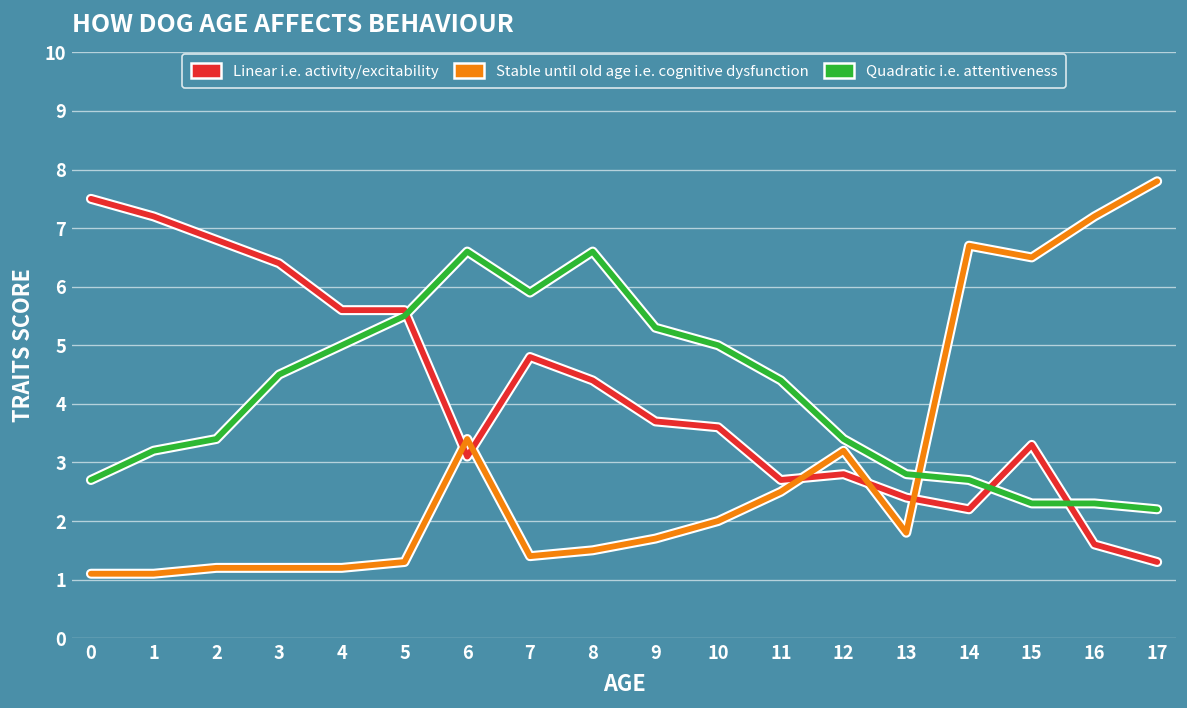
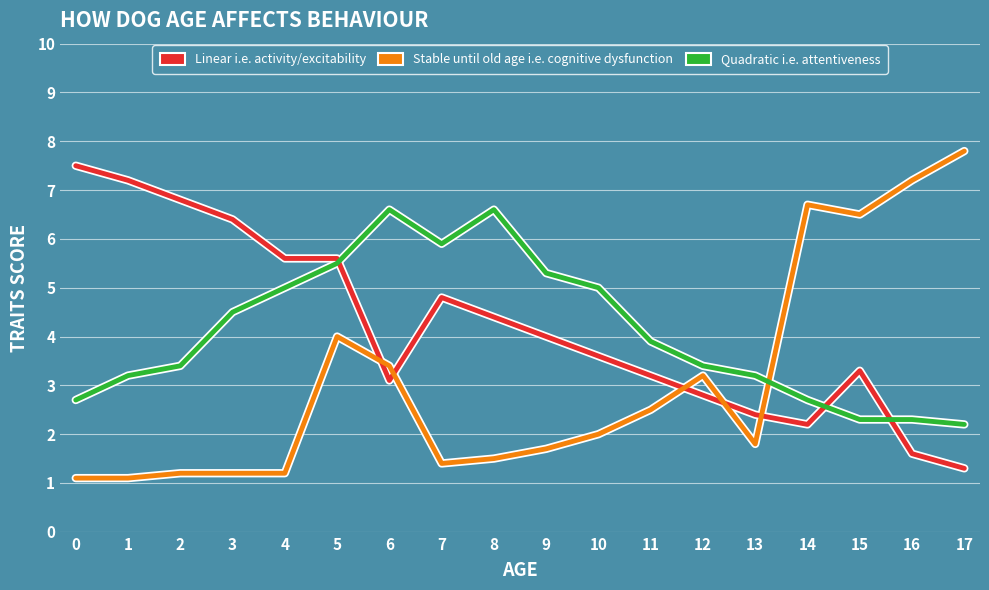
Stable until old age i.e. cognitive dysfunction, 5: 1.3 -> 4.0
Linear i.e. activity/excitability, 9: 3.7 -> 4.0
Linear i.e. activity/excitability, 11: 2.7 -> 3.2
Quadratic i.e. attentiveness, 11: 4.4 -> 3.9
Quadratic i.e. attentiveness, 13: 2.8 -> 3.2
